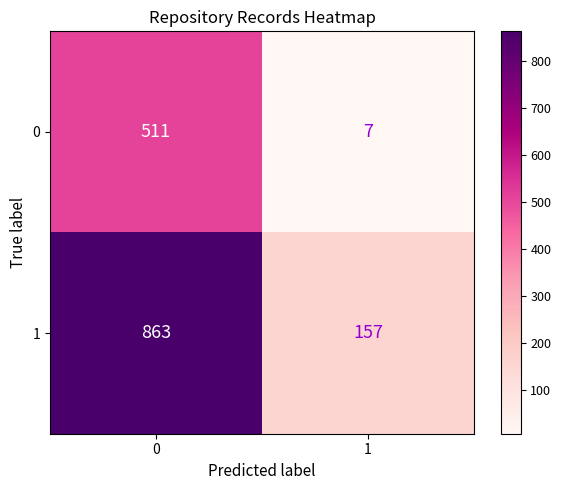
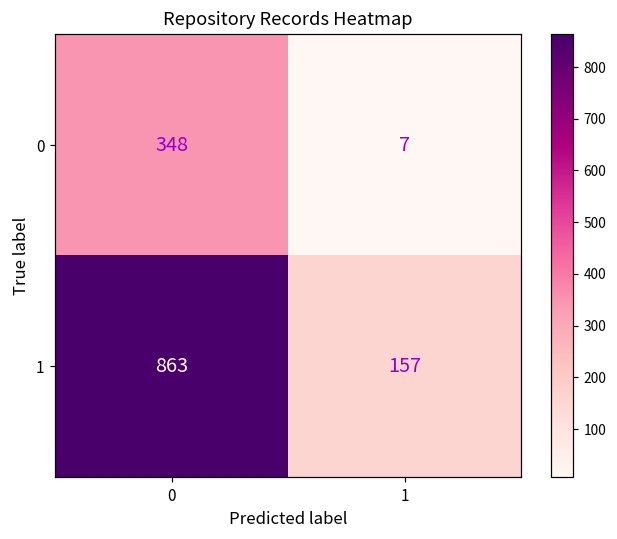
0, 0: 511 -> 348
